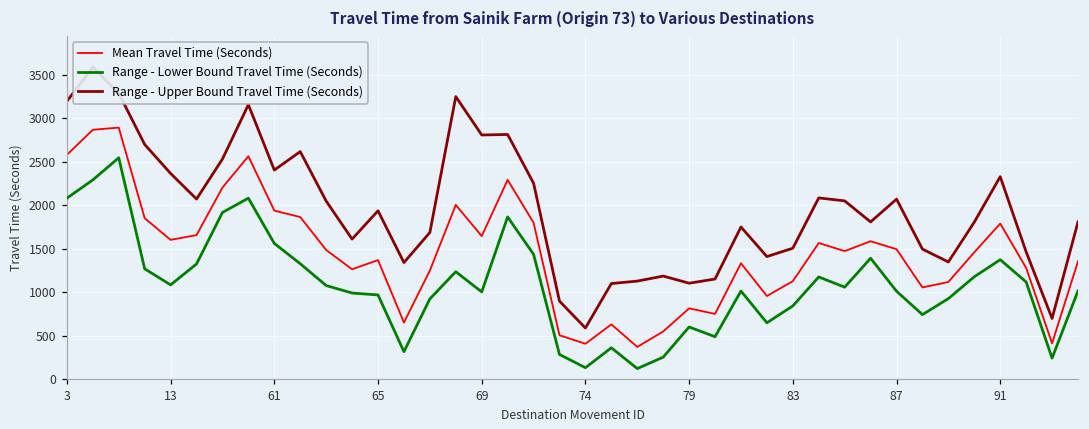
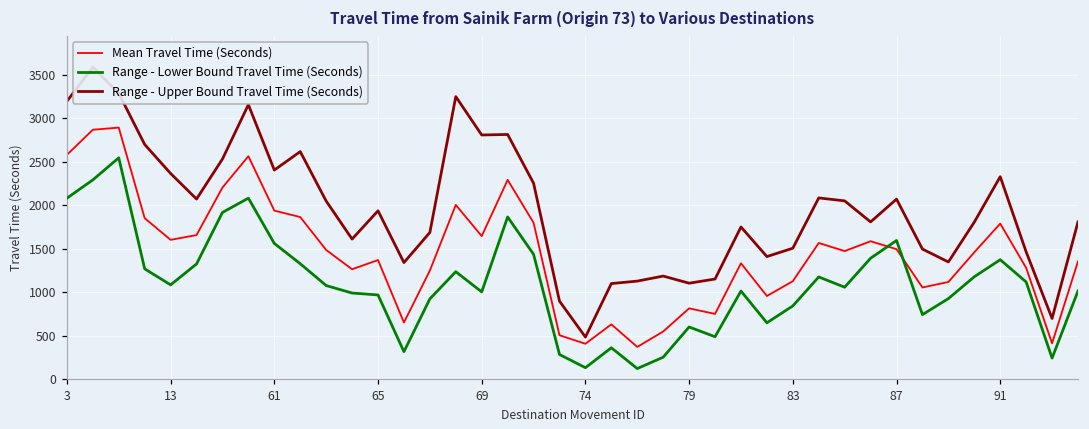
Range - Upper Bound Travel Time (Seconds), 74: 600 -> 500
Range - Lower Bound Travel Time (Seconds), 87: 1000 -> 1600
